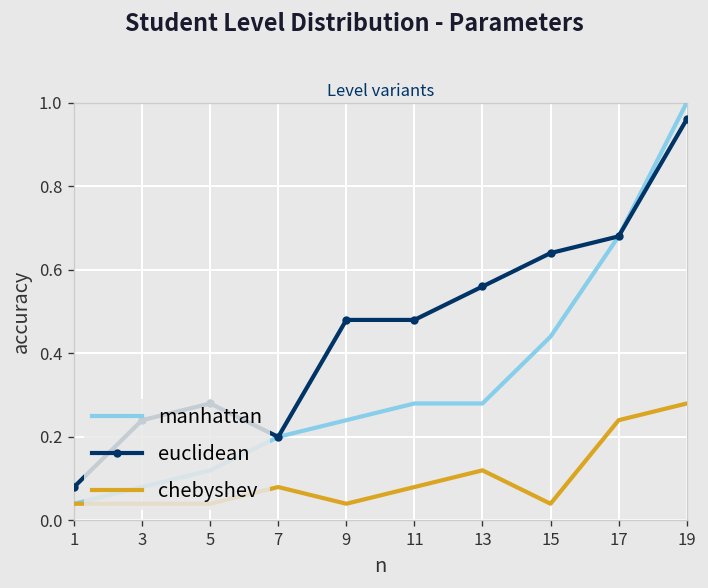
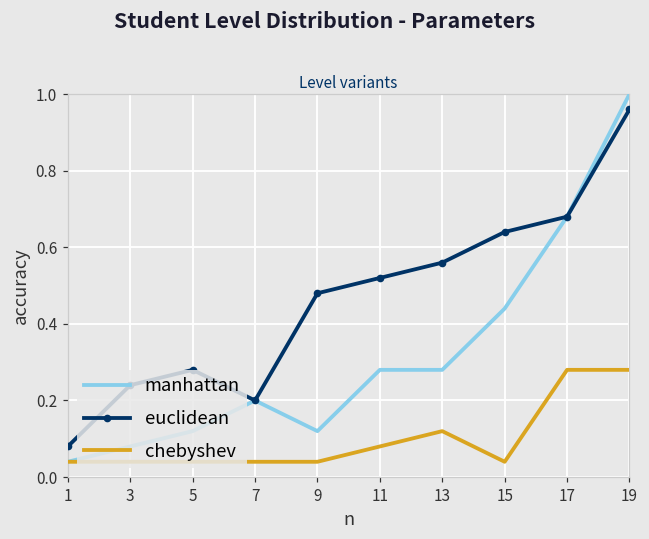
chebyshev, 7: 0.08 -> 0.04
manhattan, 9: 0.24 -> 0.12
euclidean, 11: 0.48 -> 0.52
chebyshev, 17: 0.24 -> 0.28
